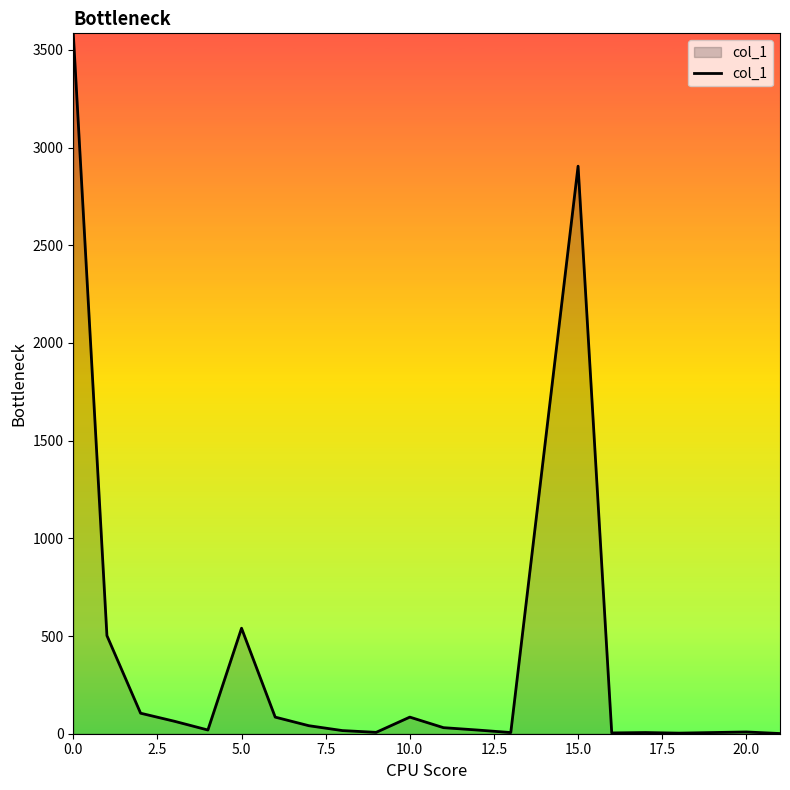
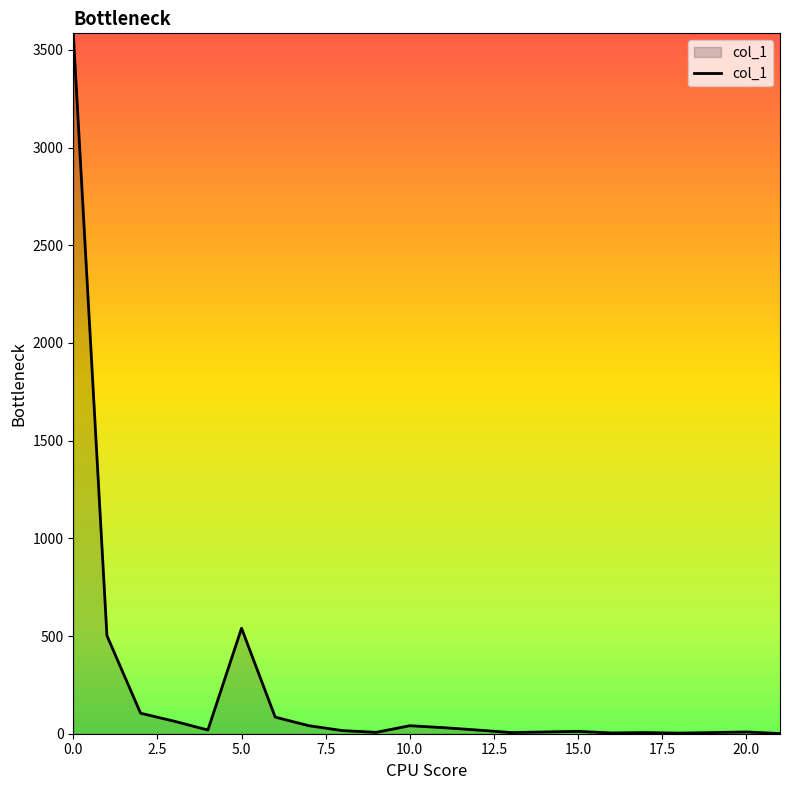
10.0: 90 -> 40
15.0: 2910 -> 10
